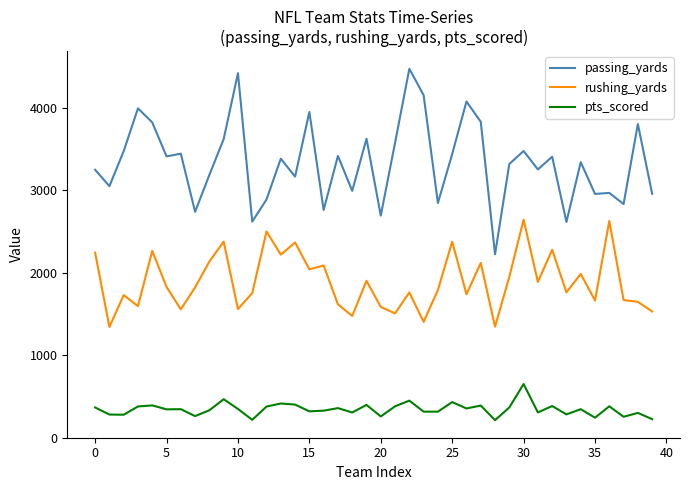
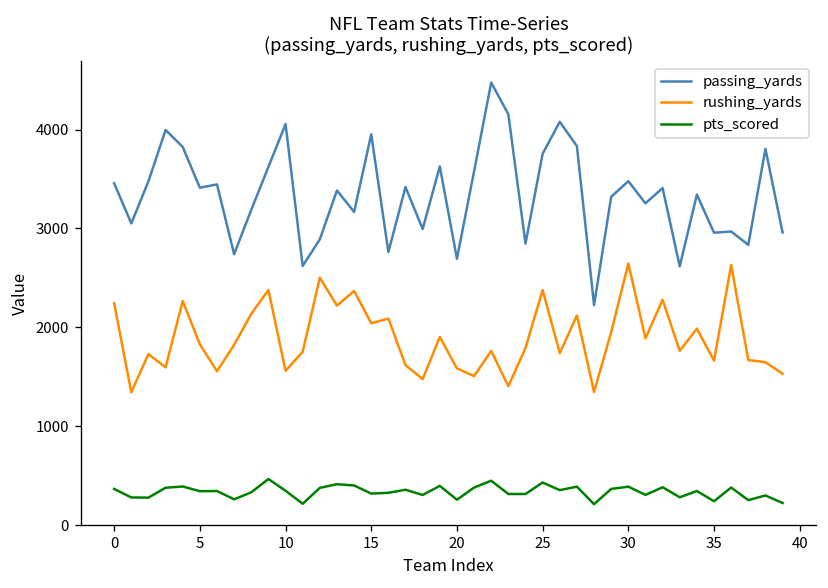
passing_yards, 0: 3300 -> 3500
passing_yards, 10: 4400 -> 4100
passing_yards, 25: 3400 -> 3800
pts_scored, 30: 700 -> 400
